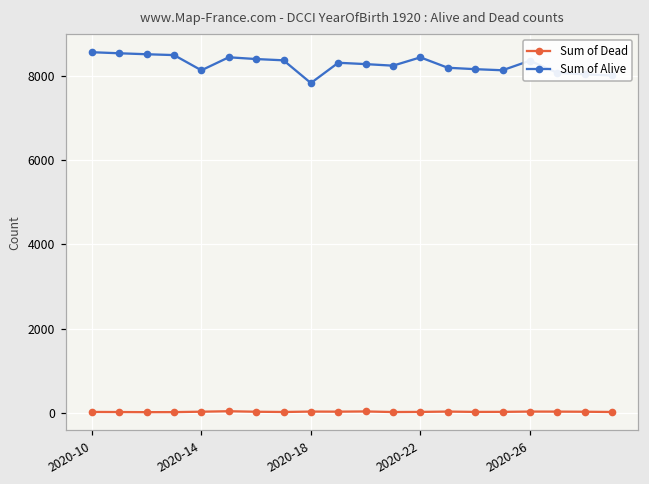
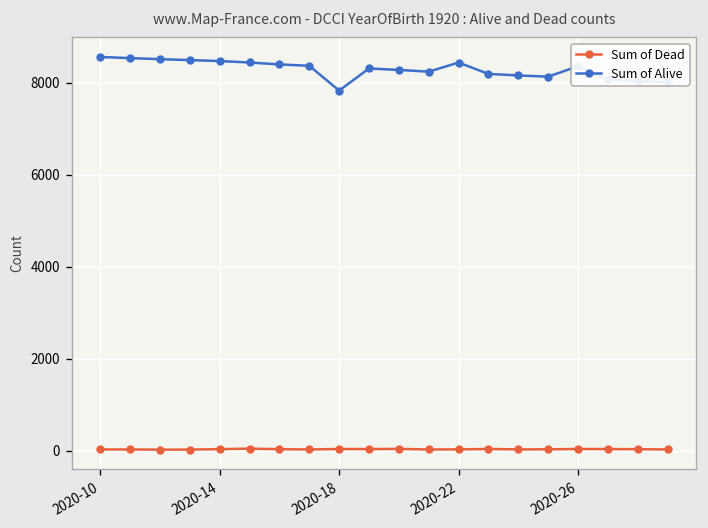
Sum of Alive, 2020-14: 8100 -> 8500
